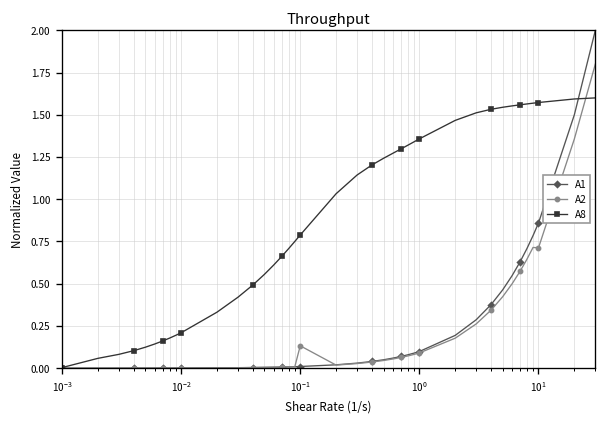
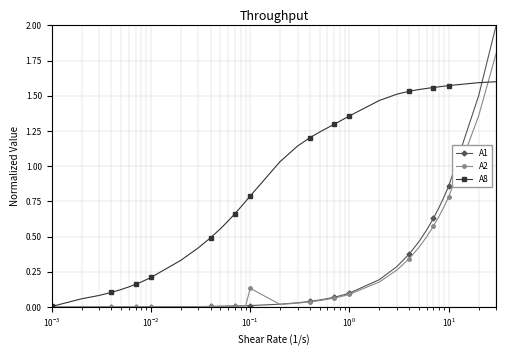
A2, 10^1: 0.71 -> 0.78
